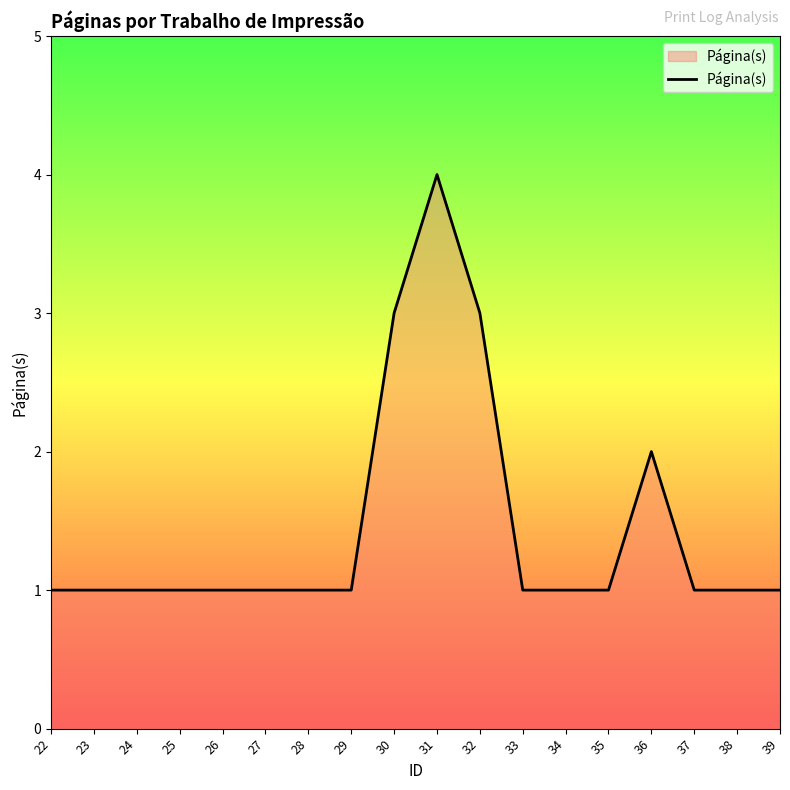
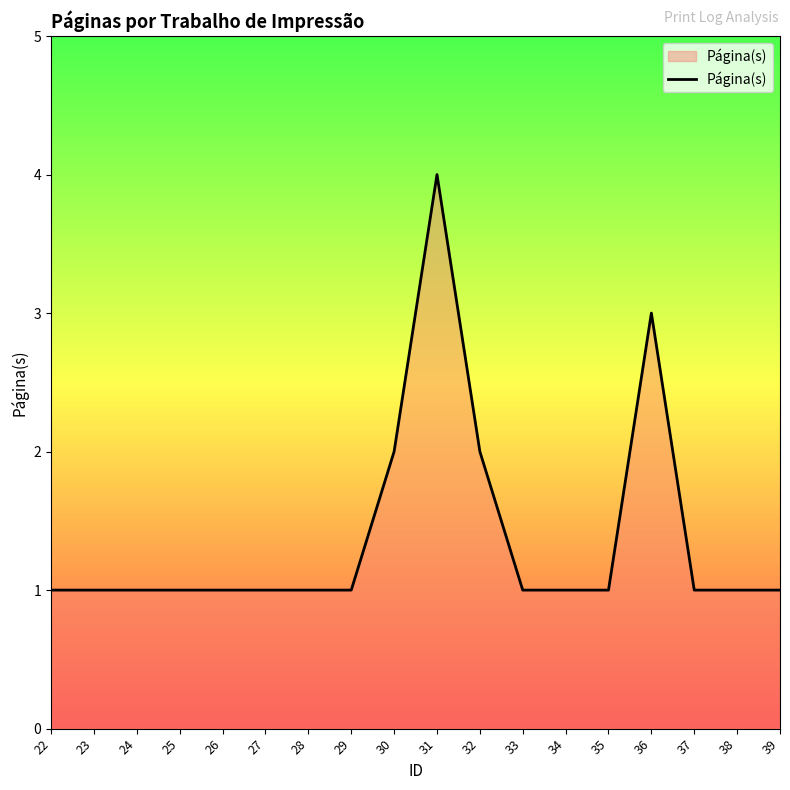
30: 3 -> 2
32: 3 -> 2
36: 2 -> 3
